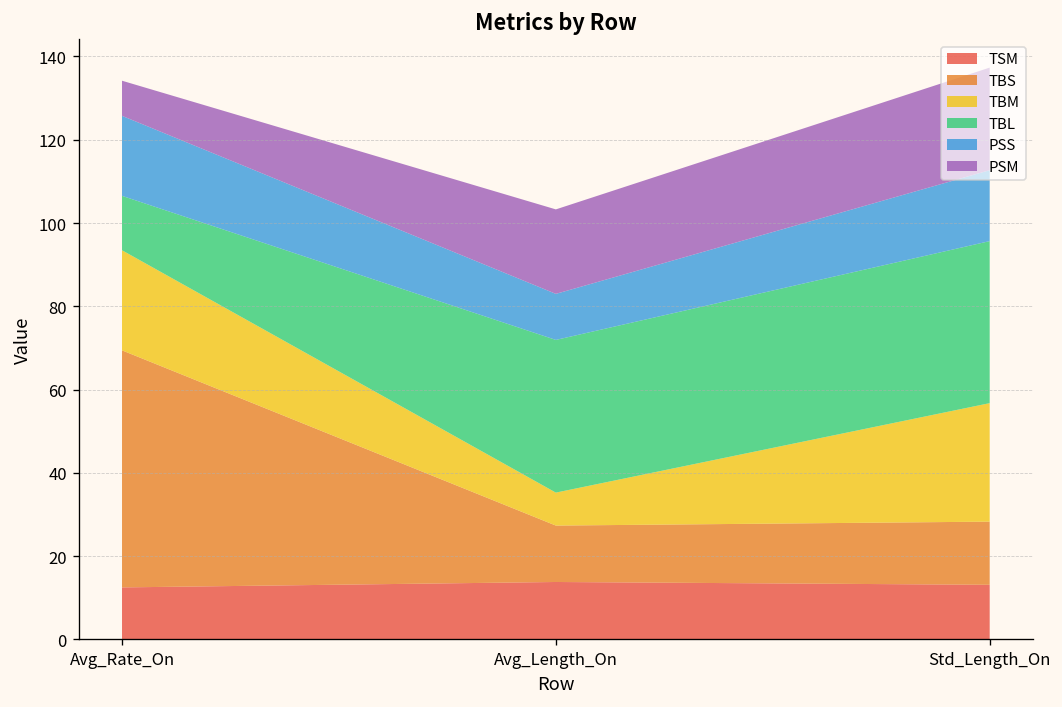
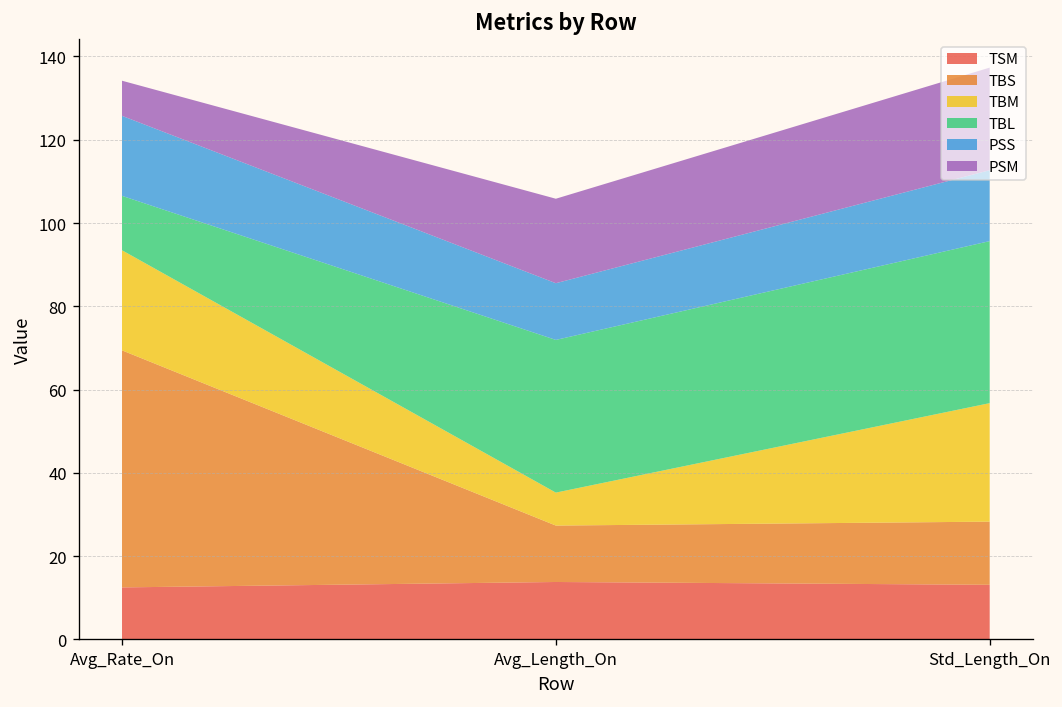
PSS, Avg_Length_On: 11 -> 14
